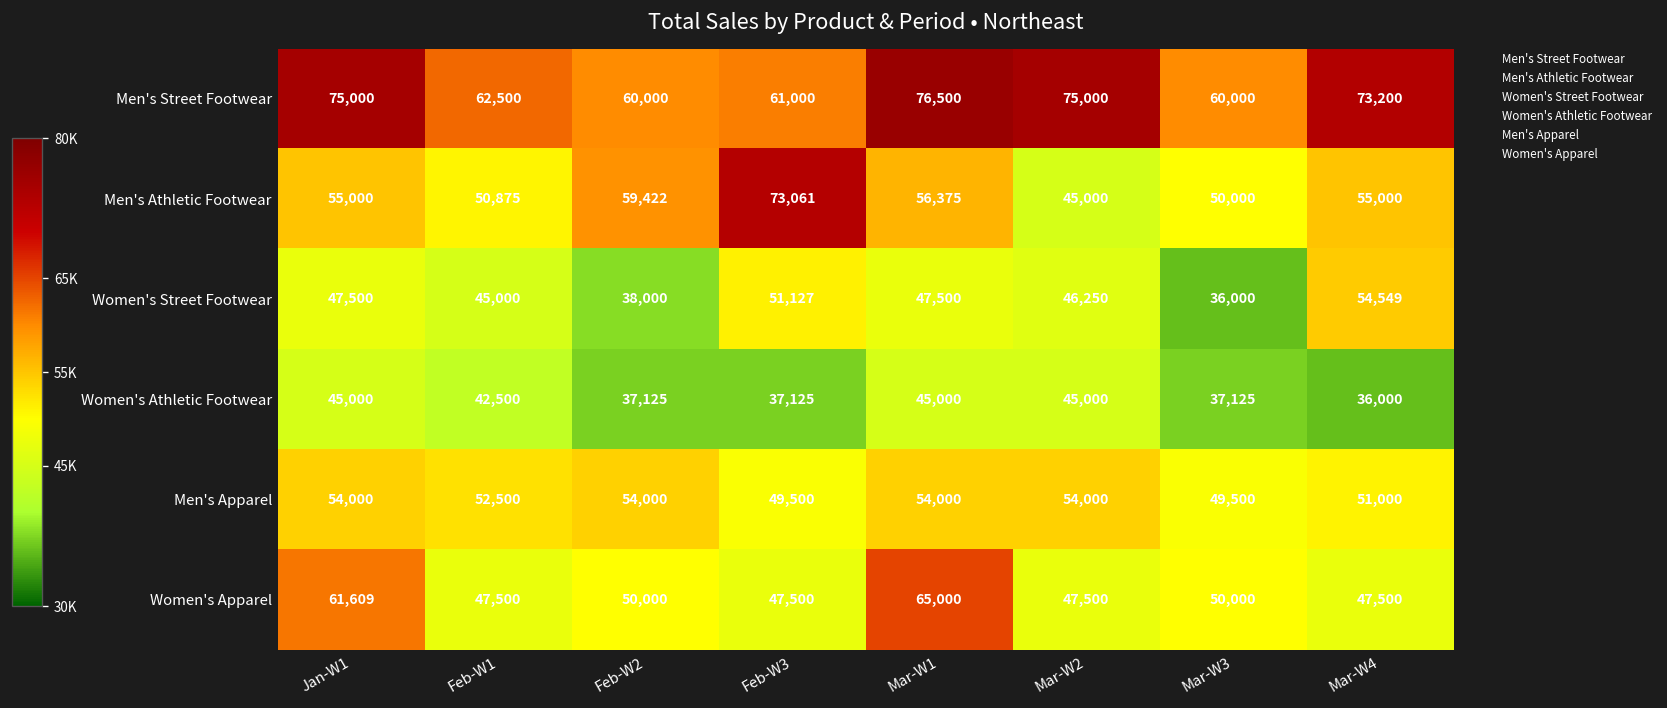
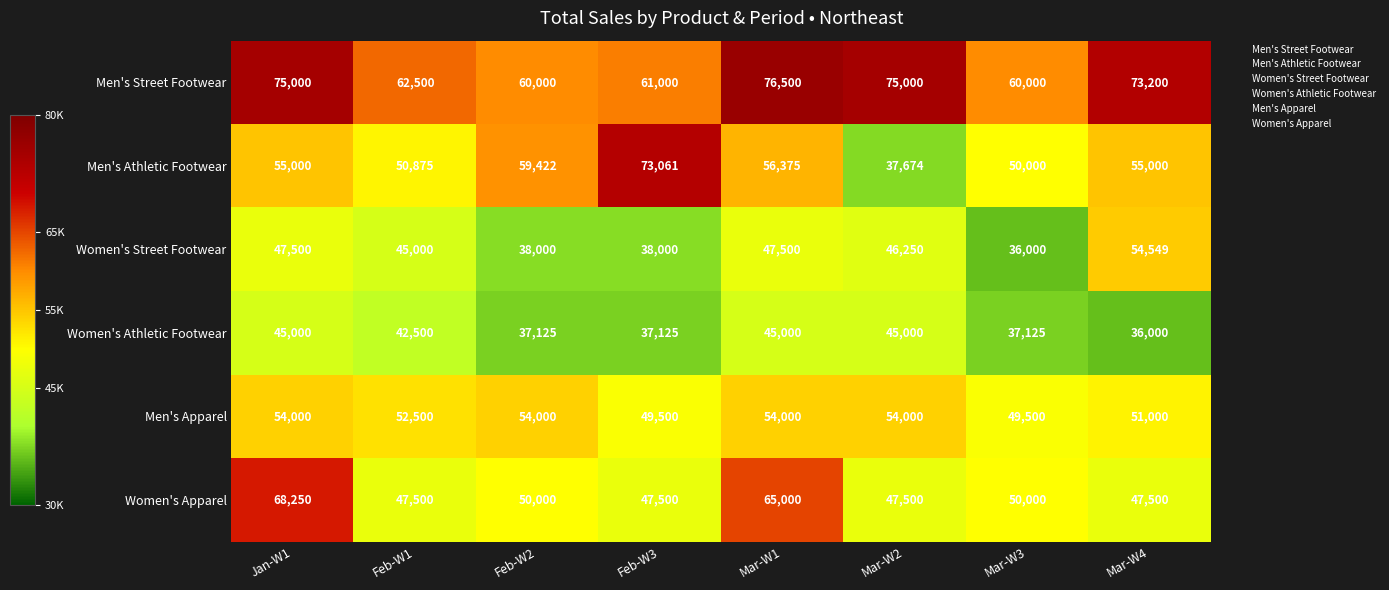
Men's Athletic Footwear, Mar-W2: 45,000 -> 37,674
Women's Street Footwear, Feb-W3: 51,127 -> 38,000
Women's Apparel, Jan-W1: 61,609 -> 68,250
